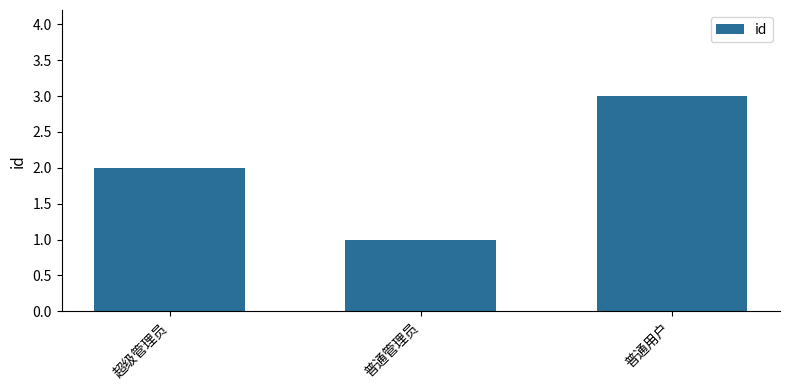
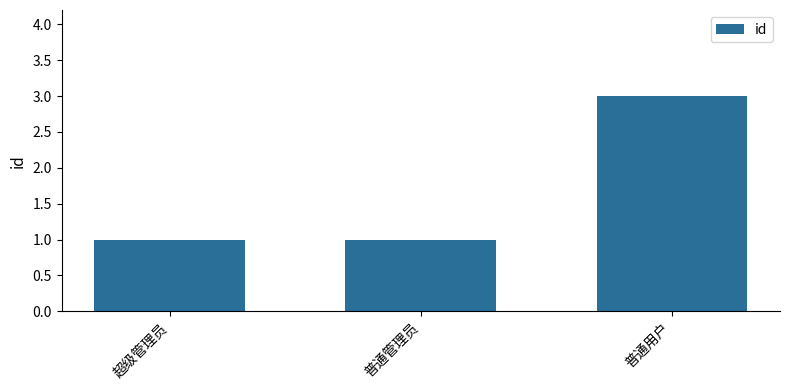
超级管理员: 2 -> 1
